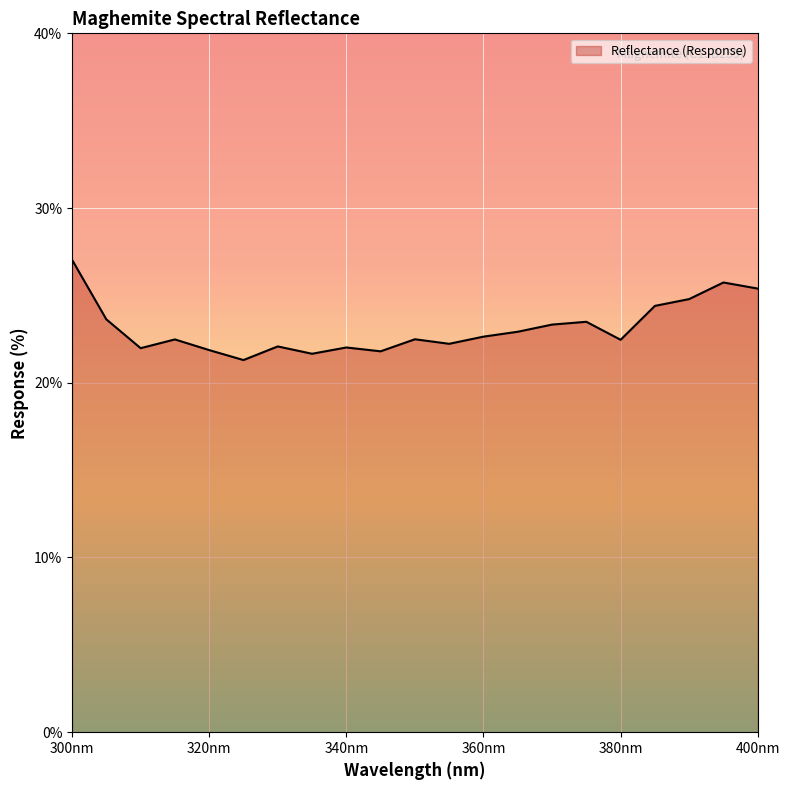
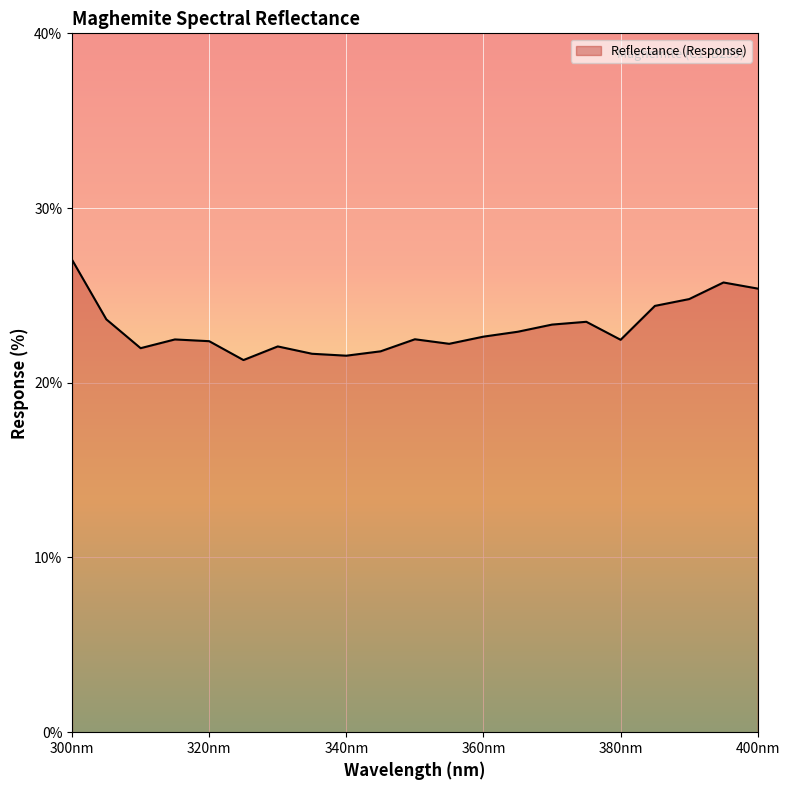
320nm: 21.9% -> 22.4%
340nm: 22.0% -> 21.6%
